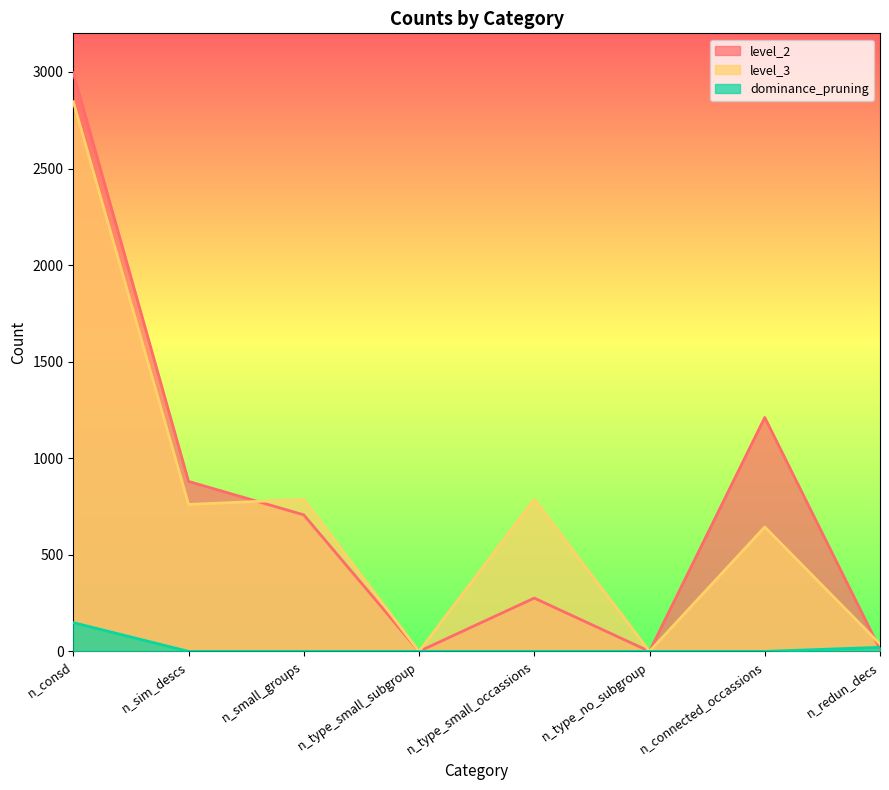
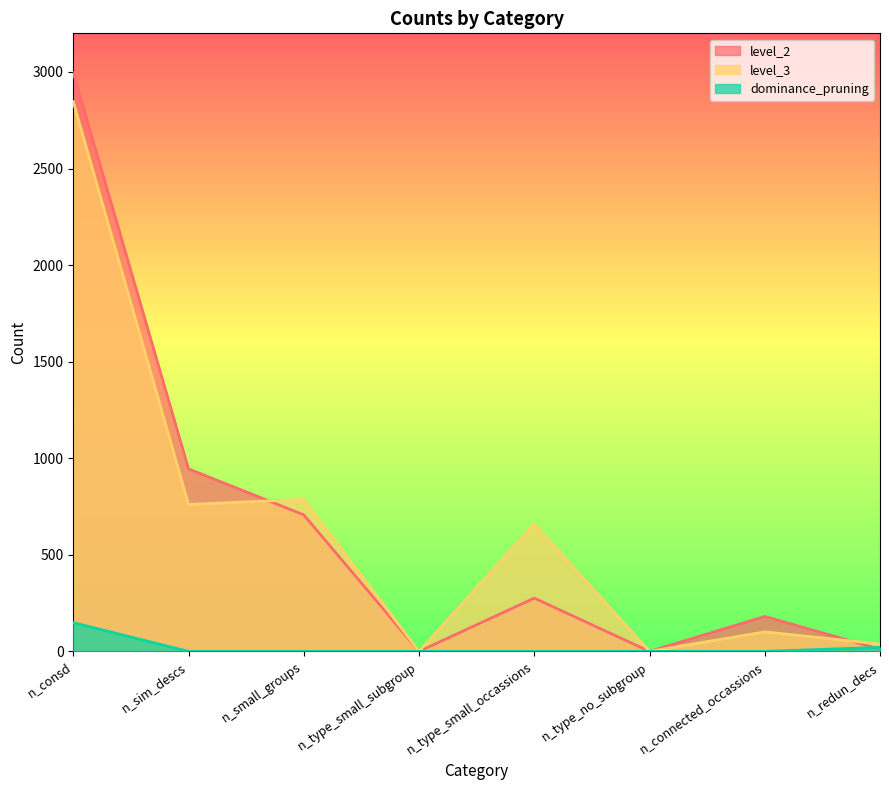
level_2, n_sim_descs: 880 -> 950
level_3, n_type_small_occassions: 790 -> 660
level_2, n_connected_occassions: 1210 -> 180
level_3, n_connected_occassions: 640 -> 100
